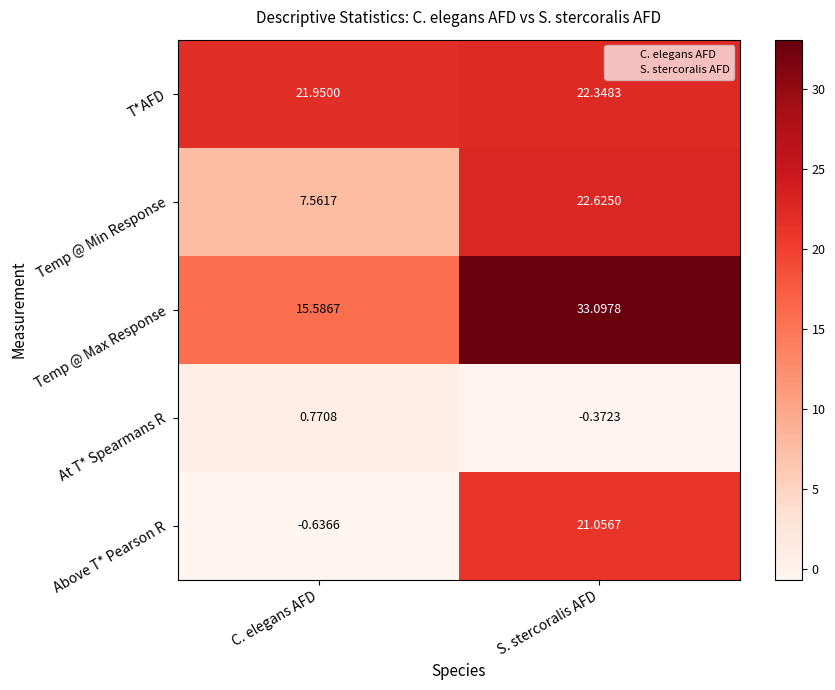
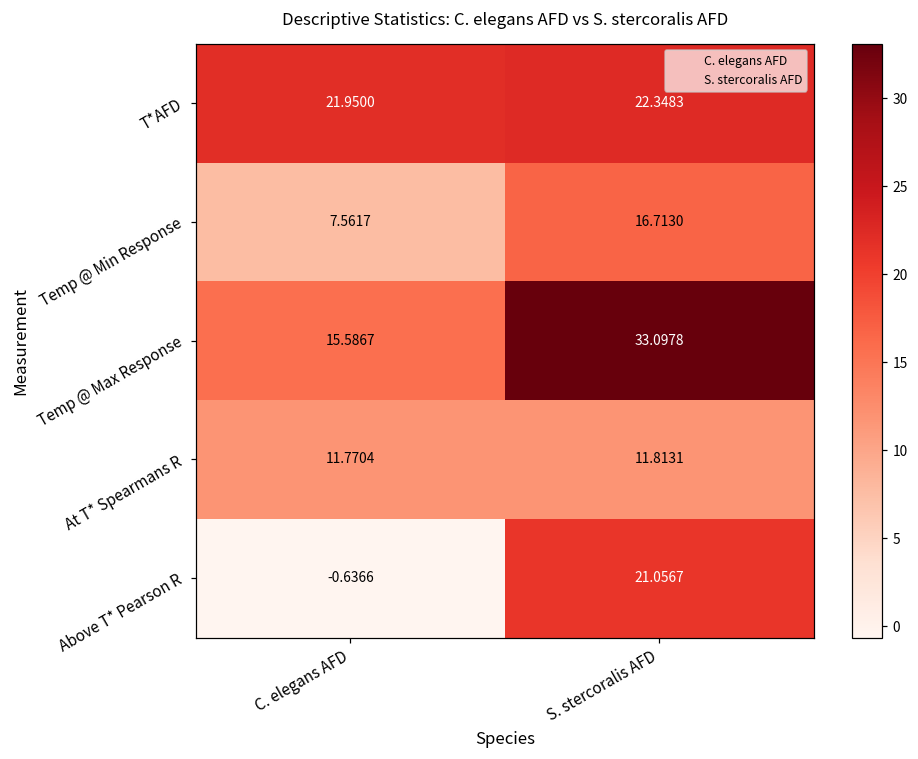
Temp @ Min Response, S. stercoralis AFD: 22.6250 -> 16.7130
At T* Spearmans R, C. elegans AFD: 0.7708 -> 11.7704
At T* Spearmans R, S. stercoralis AFD: -0.3723 -> 11.8131
